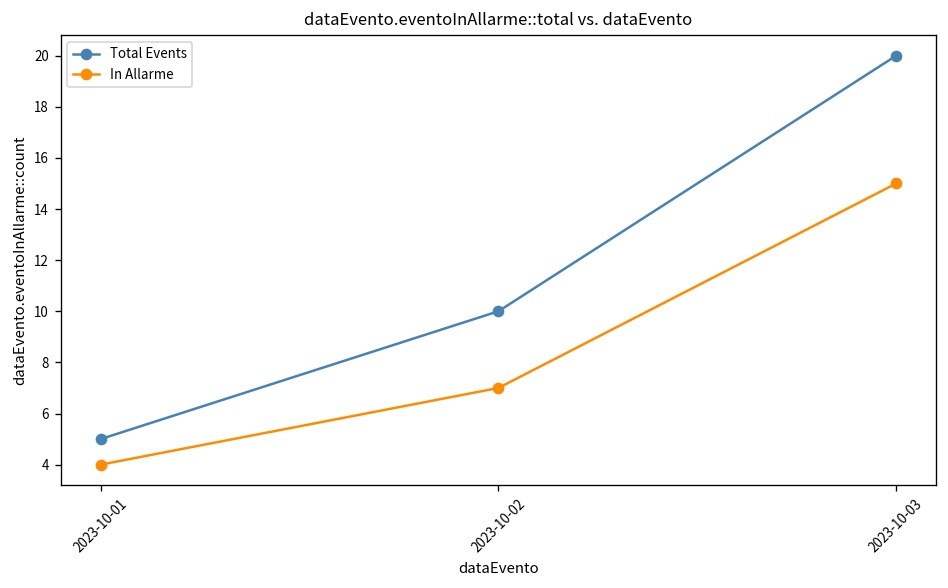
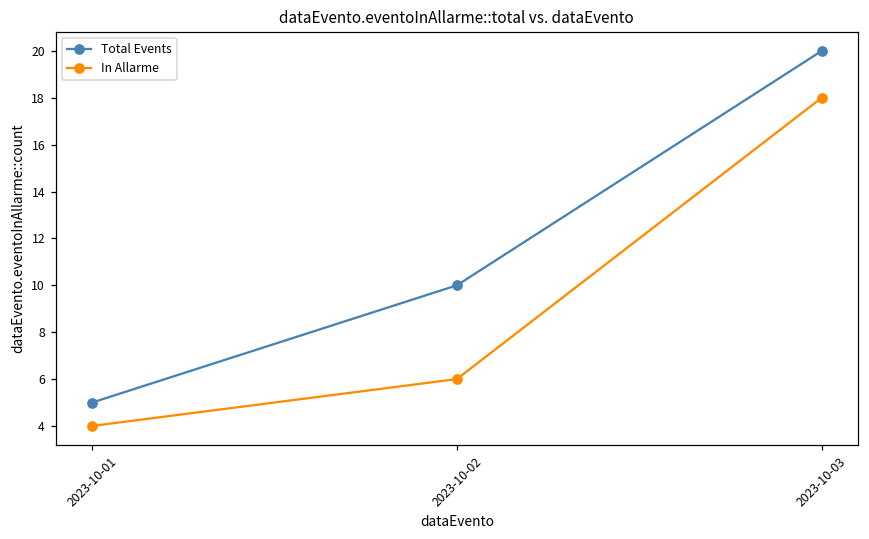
In Allarme, 2023-10-02: 7 -> 6
In Allarme, 2023-10-03: 15 -> 18
